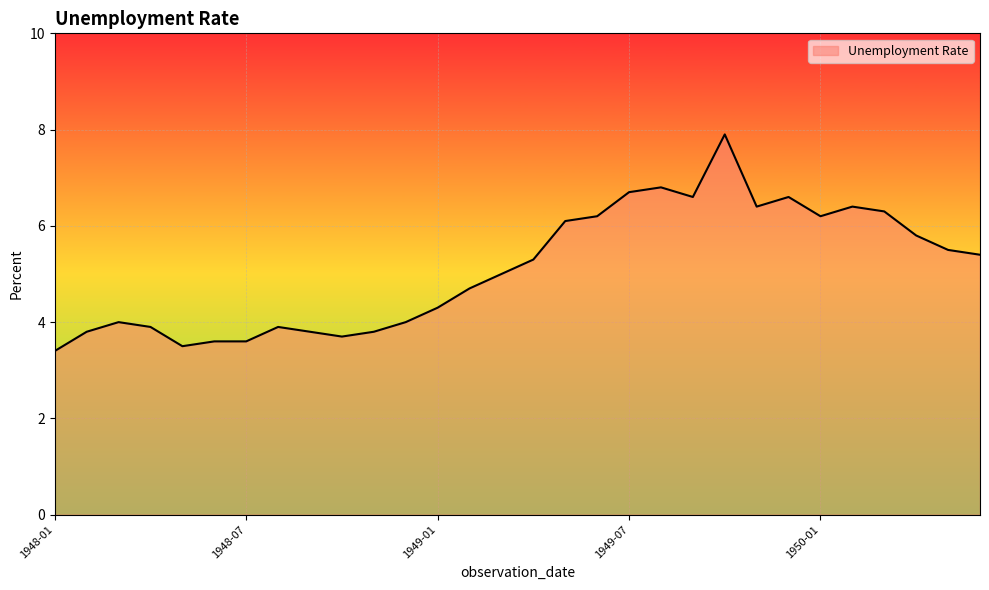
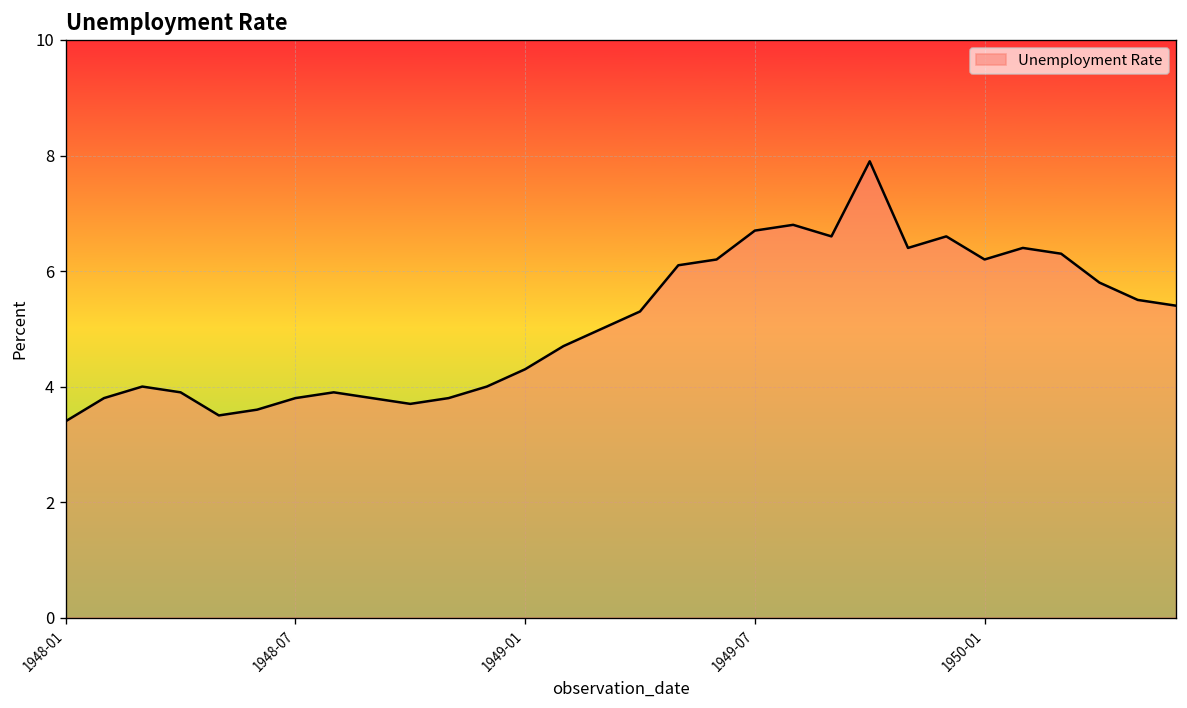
1948-07: 3.6 -> 3.8
